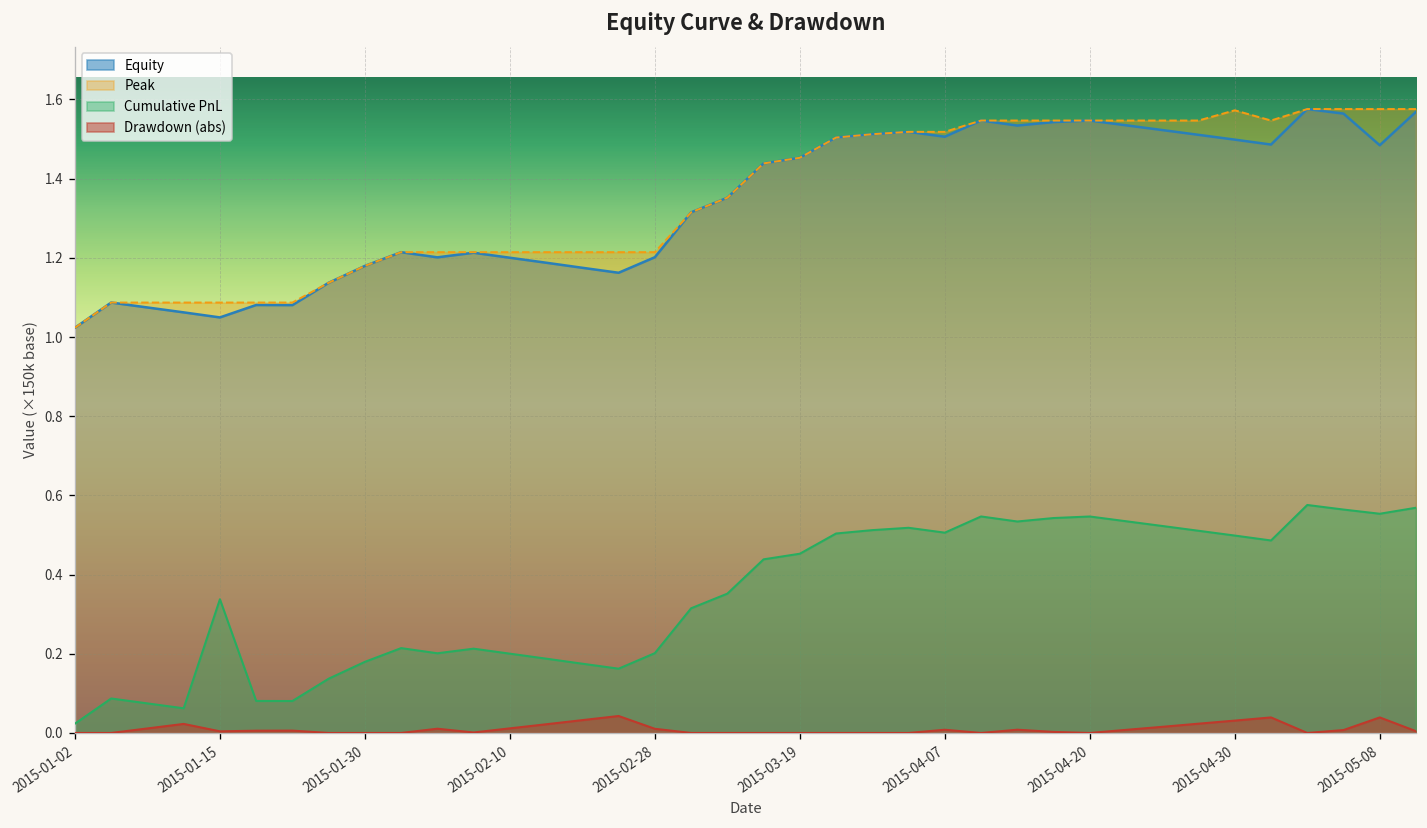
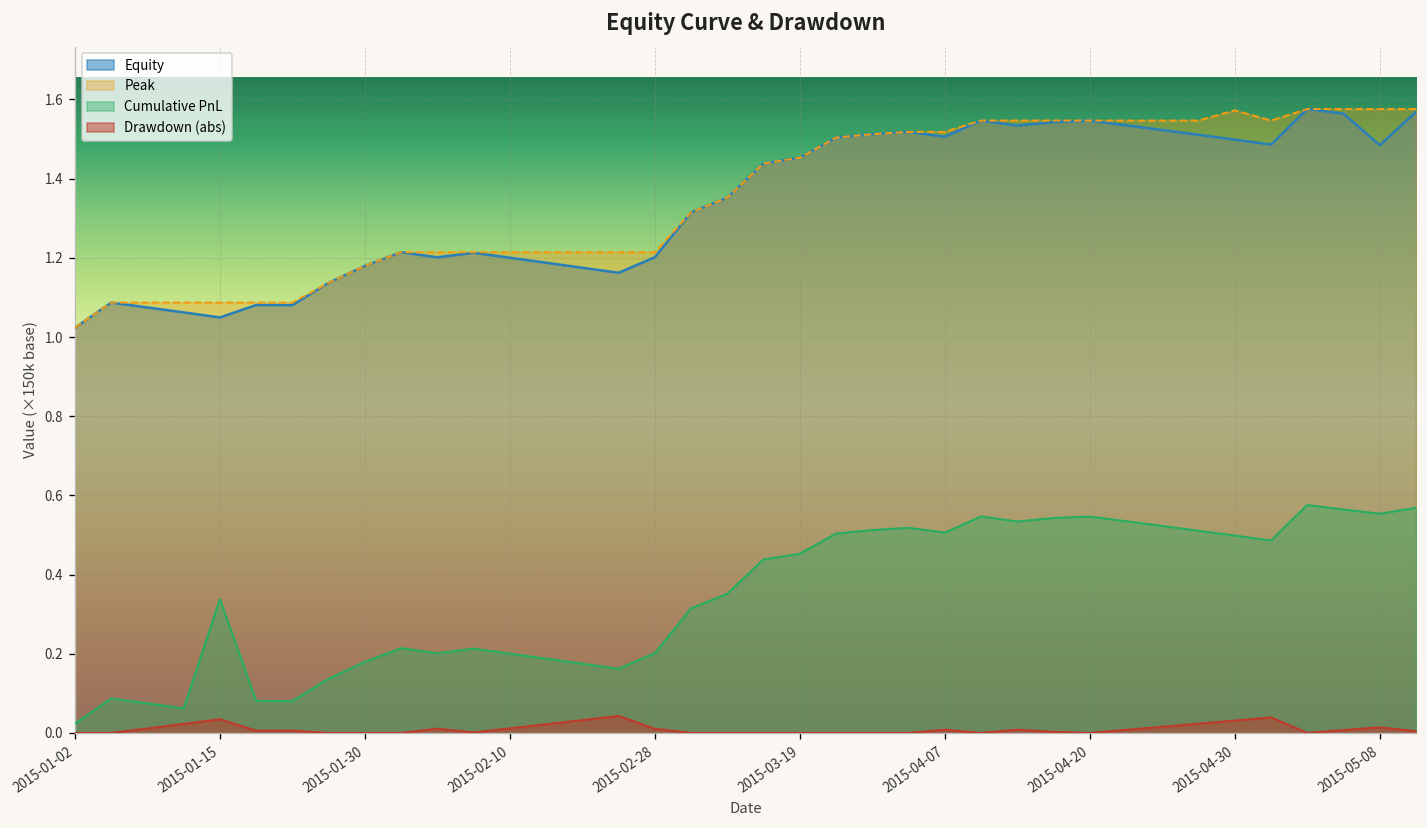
Drawdown (abs), 2015-01-15: 0.00 -> 0.03
Drawdown (abs), 2015-05-08: 0.04 -> 0.01
